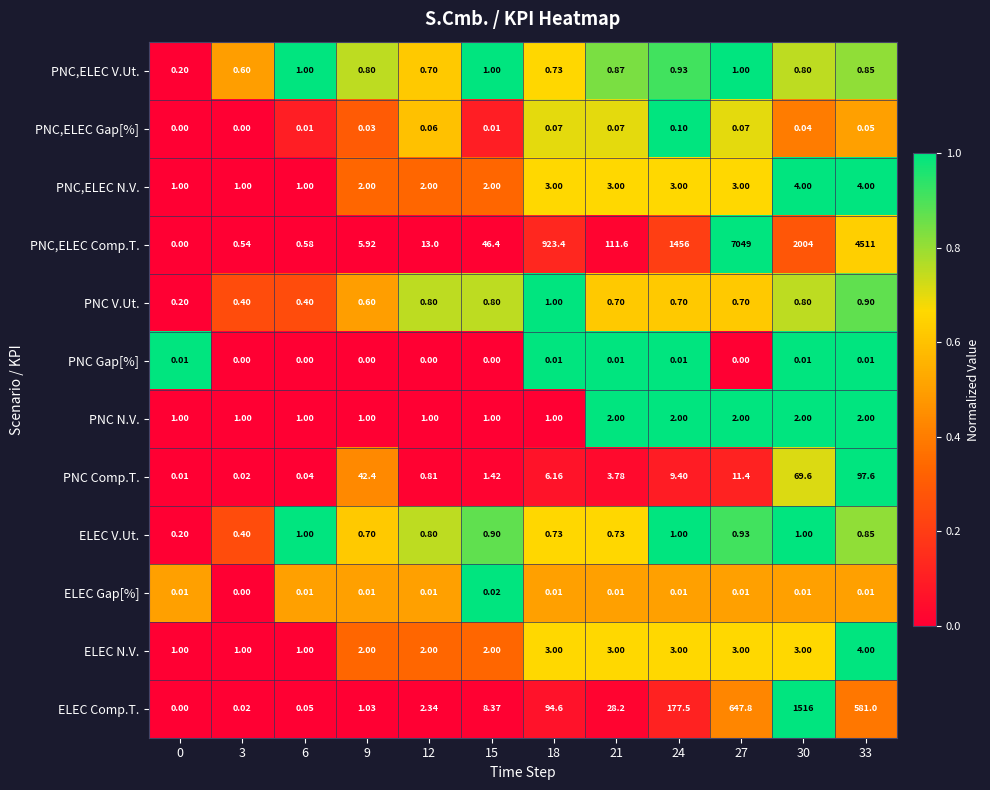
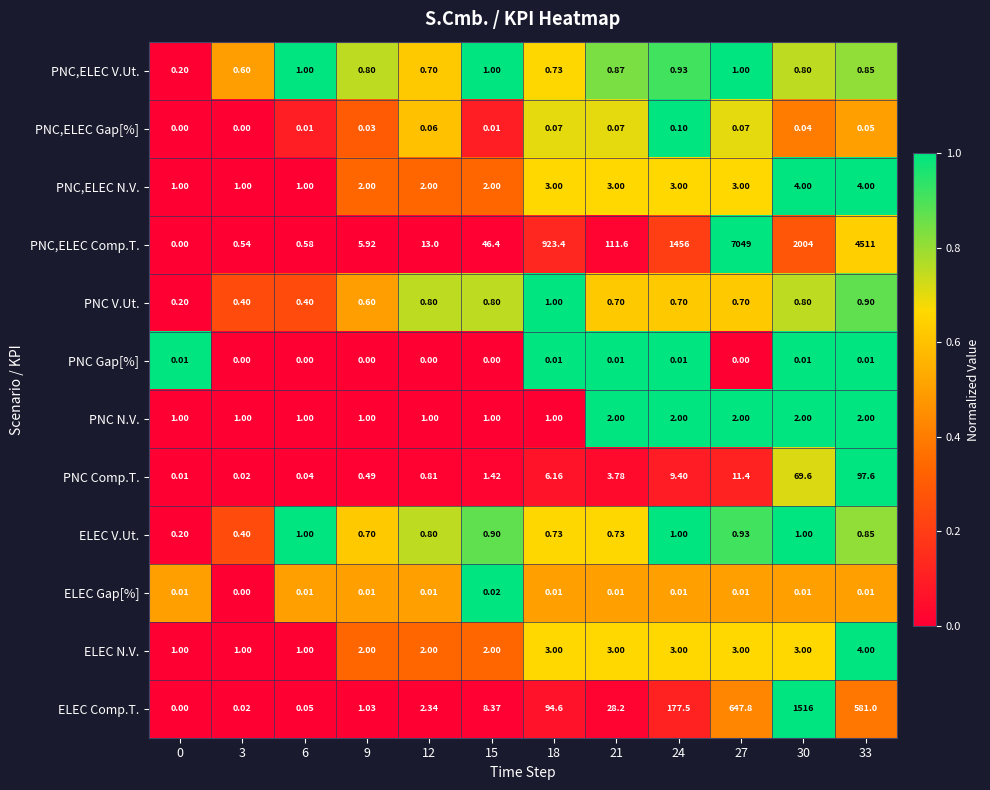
PNC Comp.T., 9: 42.4 -> 0.49
